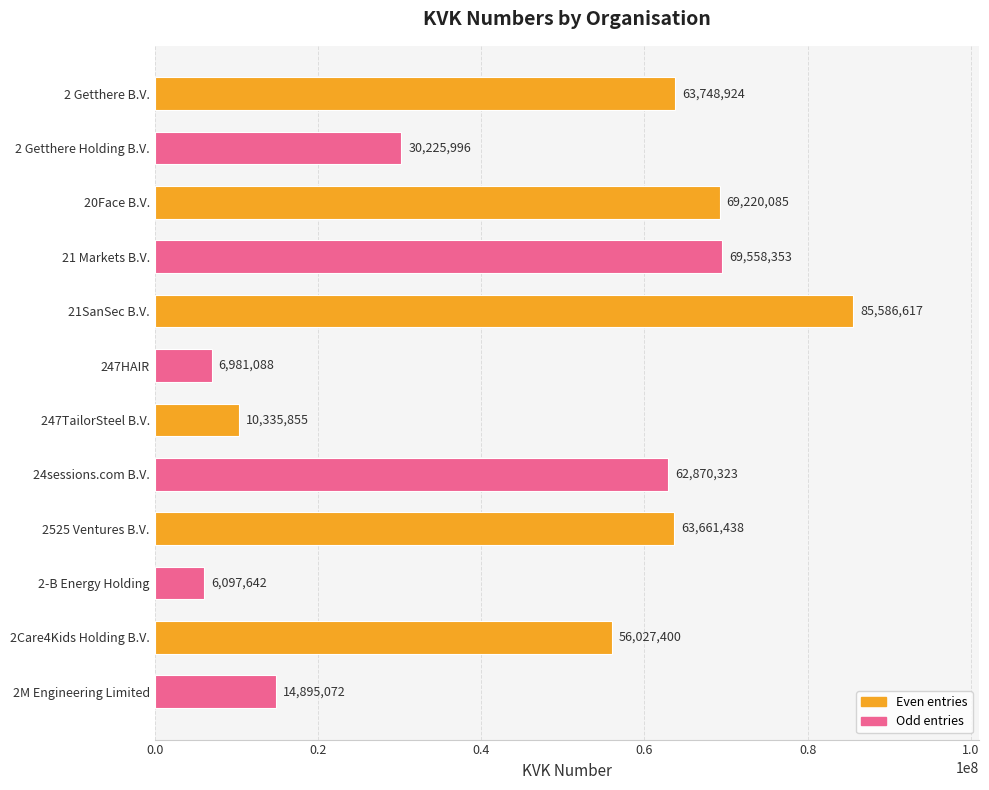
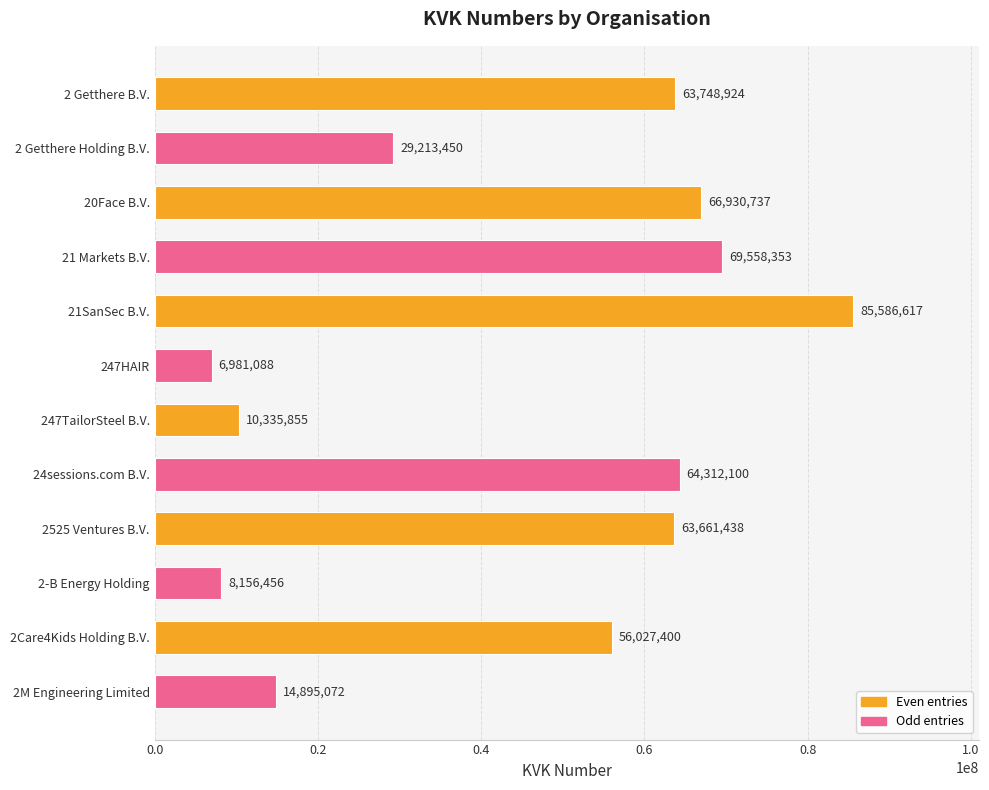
2 Getthere Holding B.V.: 30,225,996 -> 29,213,450
20Face B.V.: 69,220,085 -> 66,930,737
24sessions.com B.V.: 62,870,323 -> 64,312,100
2-B Energy Holding: 6,097,642 -> 8,156,456
